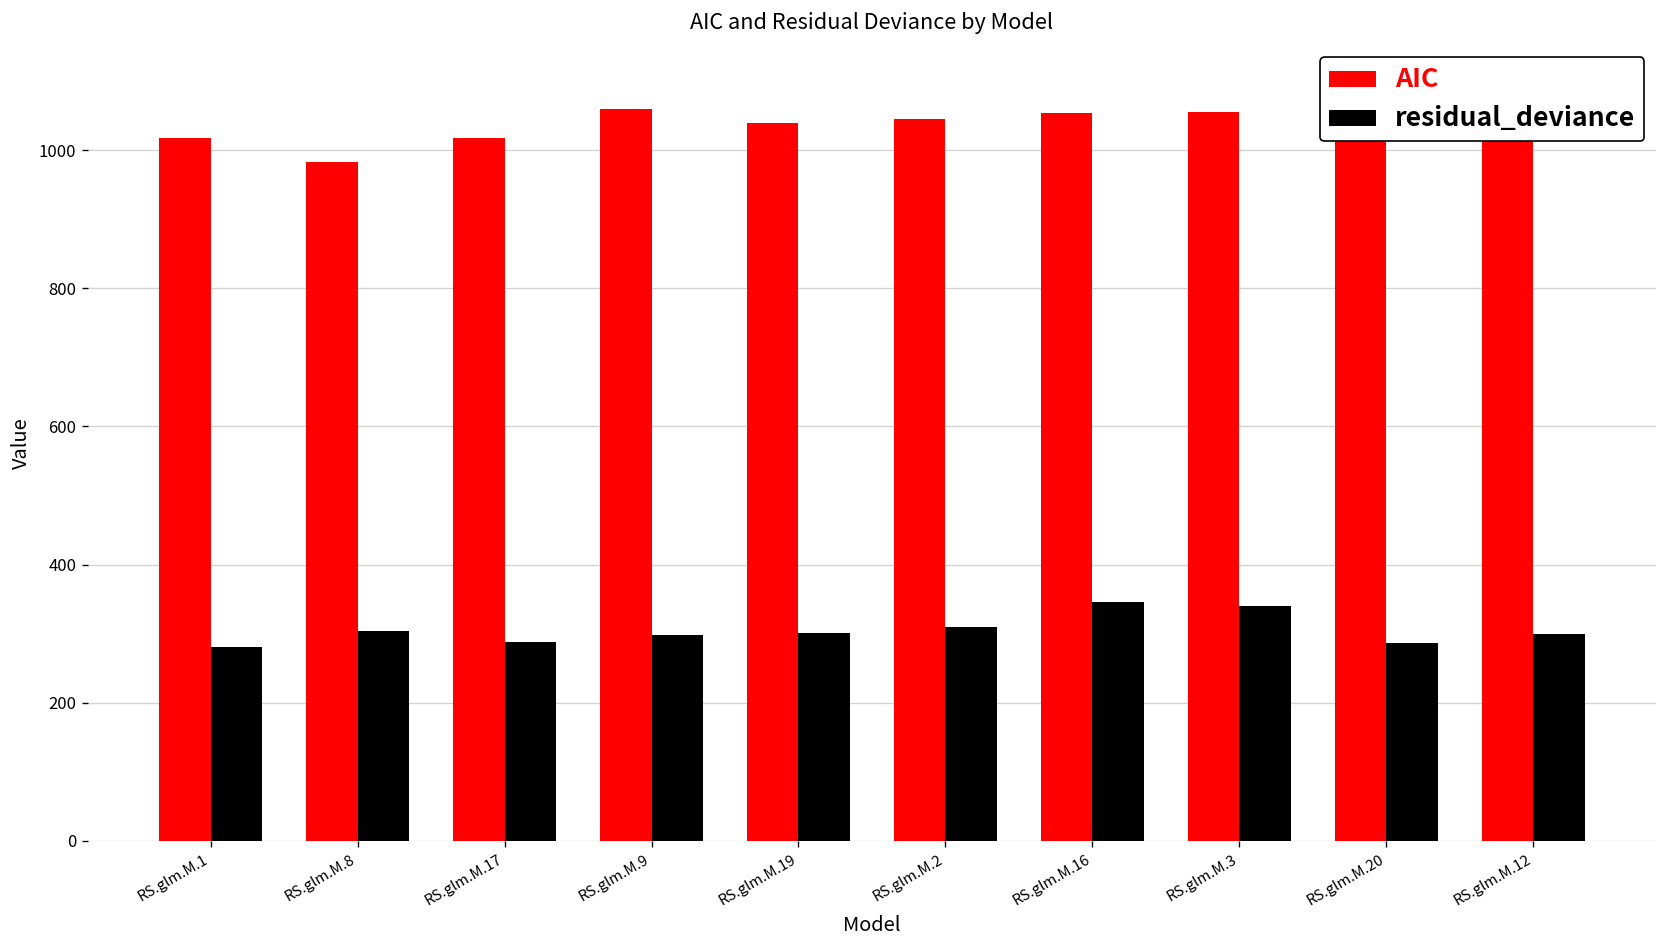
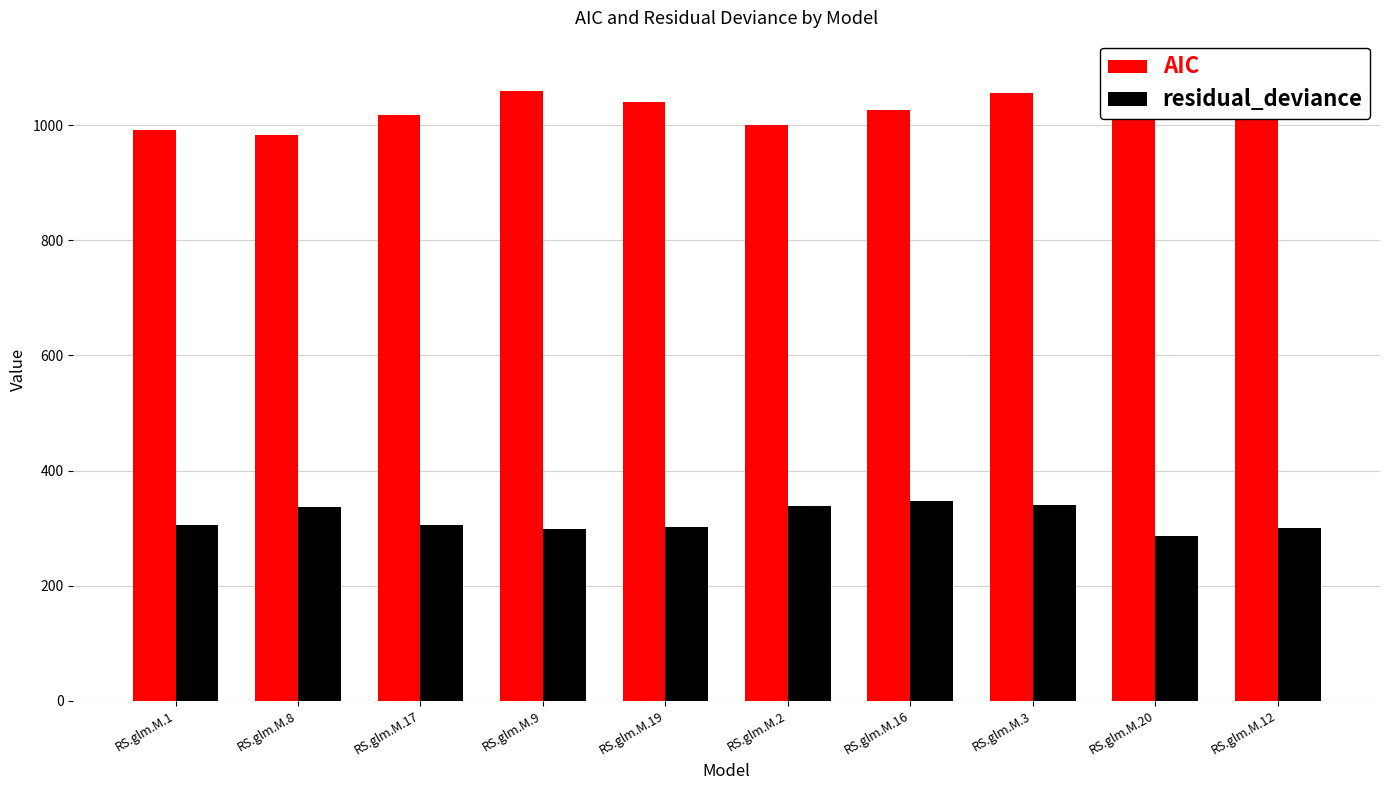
AIC, RS.glm.M.1: 1020 -> 990
residual_deviance, RS.glm.M.1: 280 -> 310
residual_deviance, RS.glm.M.8: 300 -> 340
residual_deviance, RS.glm.M.17: 290 -> 300
AIC, RS.glm.M.2: 1050 -> 1000
residual_deviance, RS.glm.M.2: 310 -> 340
AIC, RS.glm.M.16: 1050 -> 1030
